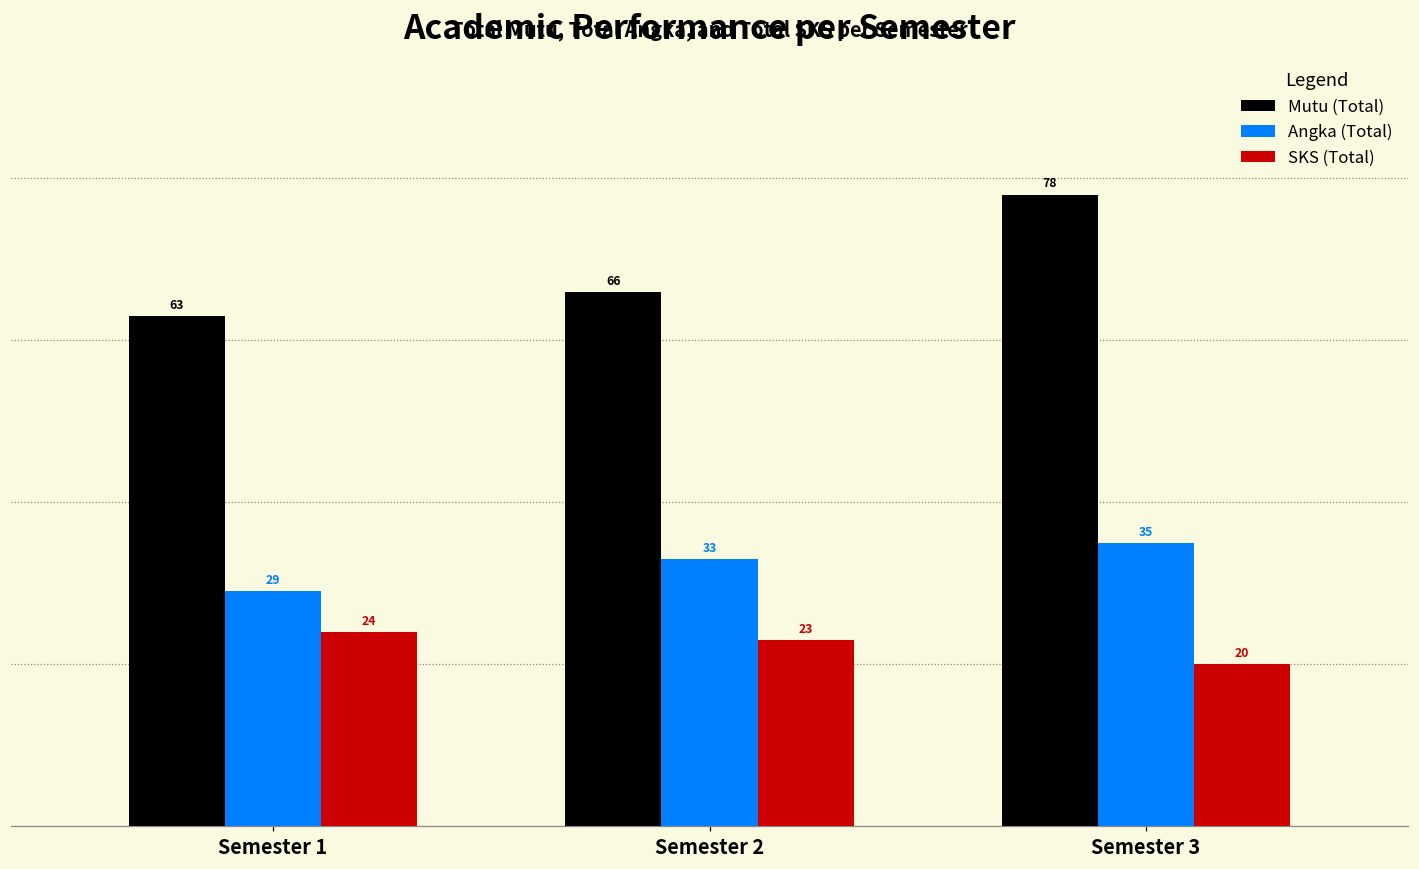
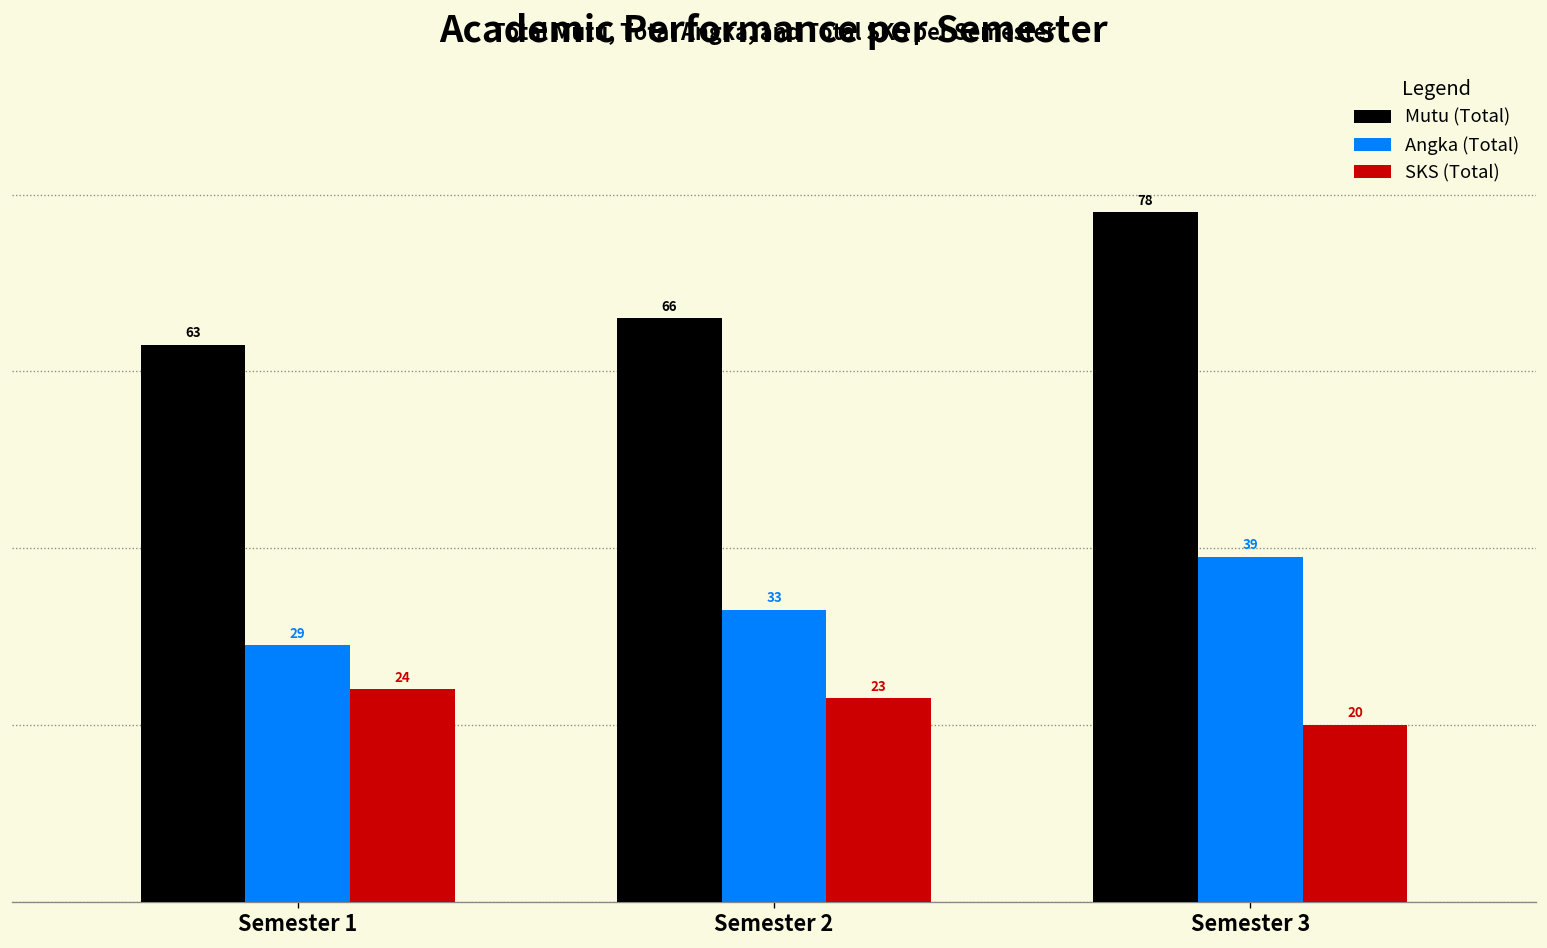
Angka (Total), Semester 3: 35 -> 39
